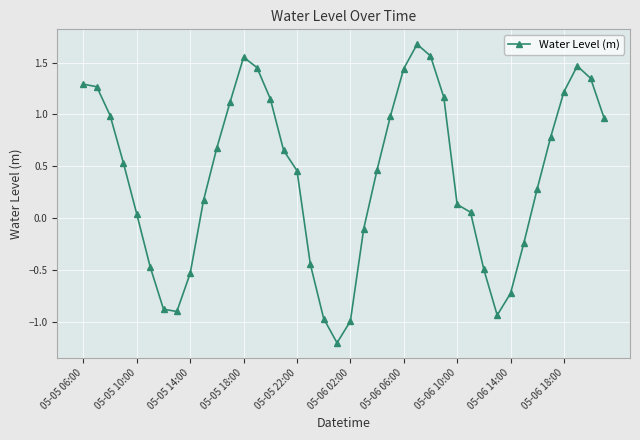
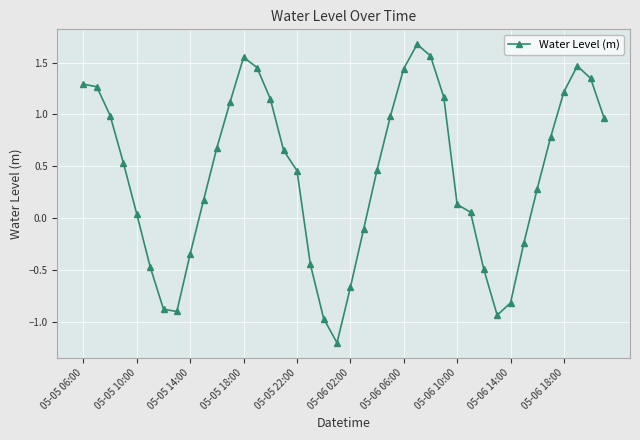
05-05 14:00: -0.53 -> -0.35
05-06 02:00: -1.00 -> -0.67
05-06 14:00: -0.73 -> -0.82
